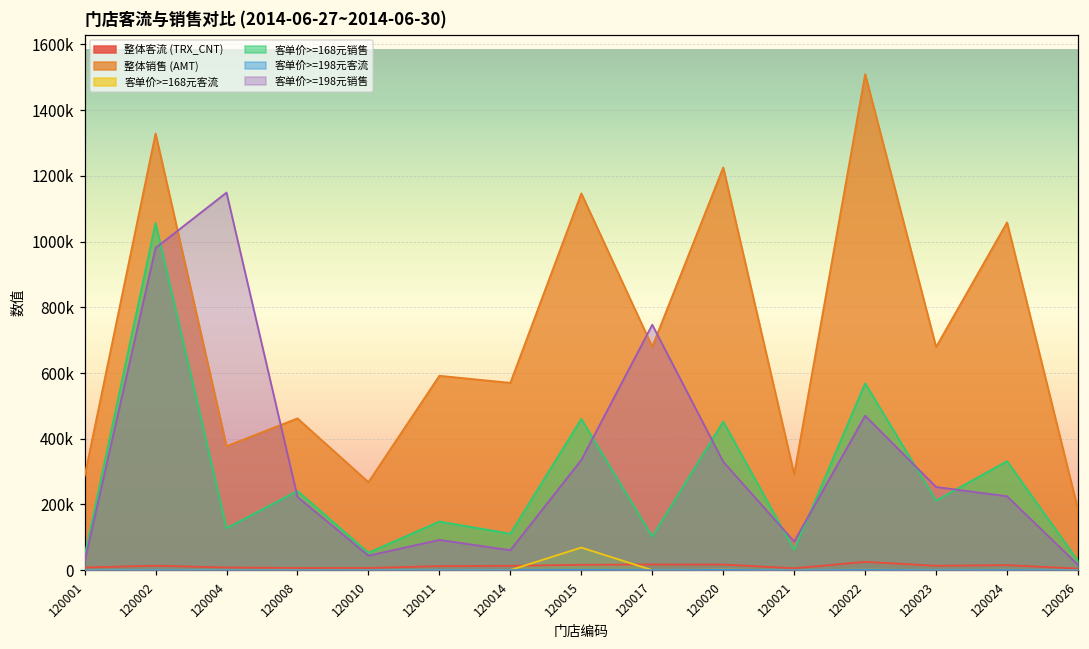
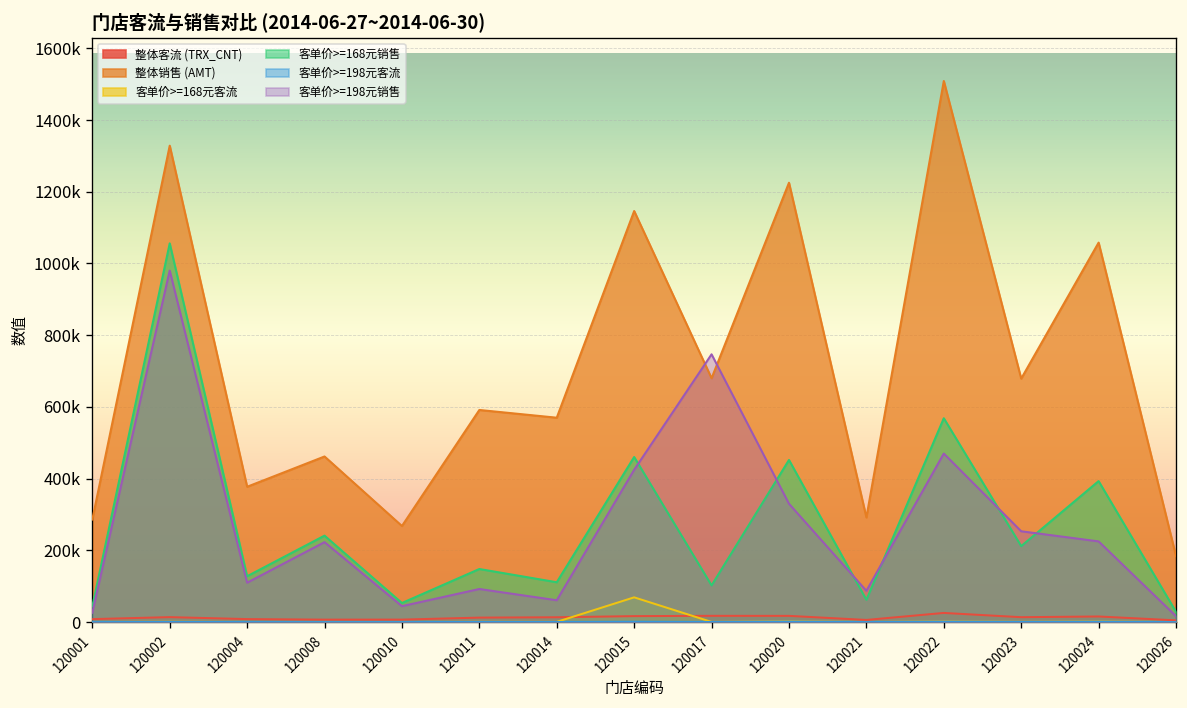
客单价>=198元销售, 120004: 1150000 -> 110000
客单价>=198元销售, 120015: 340000 -> 420000
客单价>=168元销售, 120024: 330000 -> 390000
